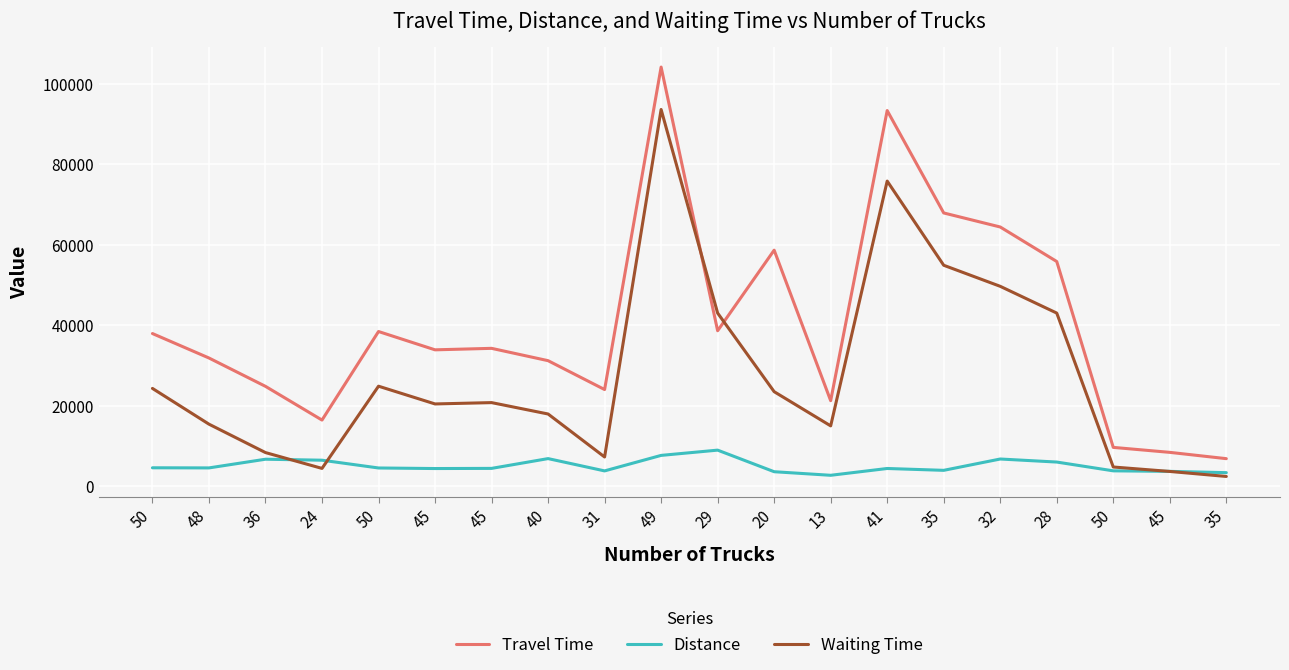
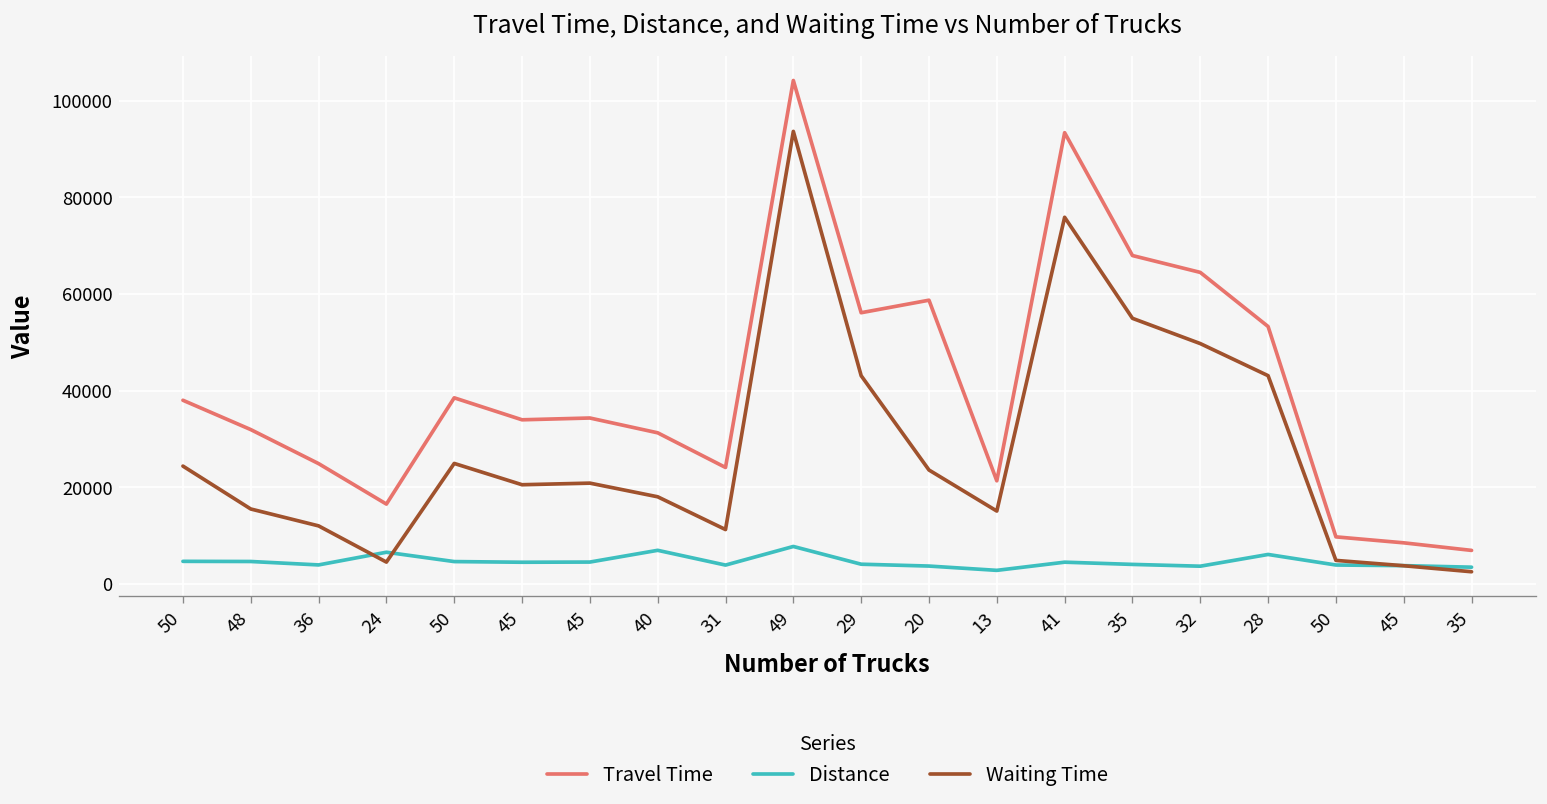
Distance, 36: 7000 -> 4000
Waiting Time, 36: 8000 -> 12000
Waiting Time, 31: 7000 -> 11000
Travel Time, 29: 39000 -> 56000
Distance, 29: 9000 -> 4000
Distance, 32: 7000 -> 4000
Travel Time, 28: 56000 -> 53000
